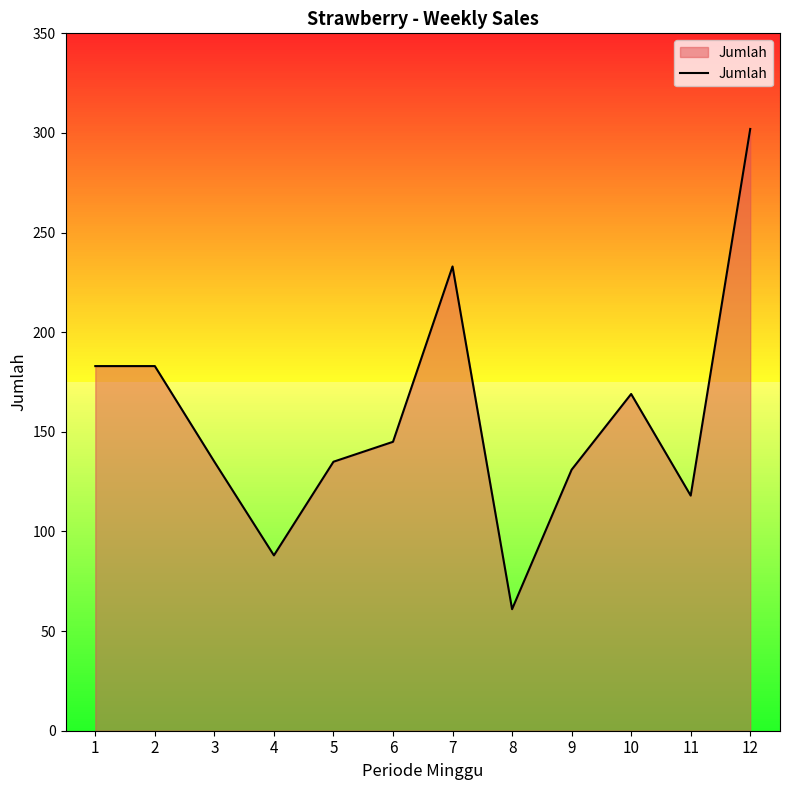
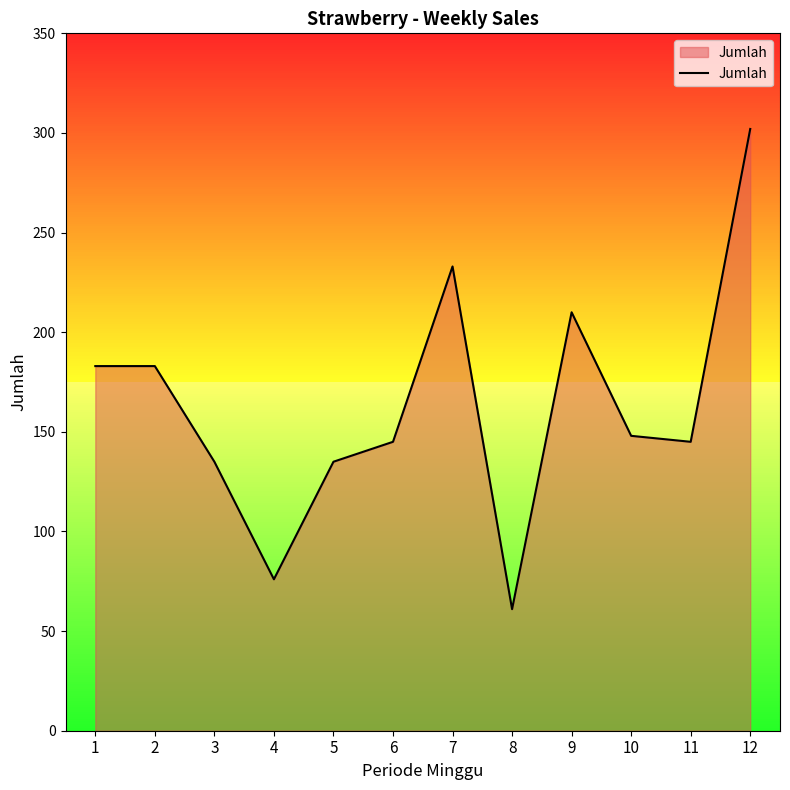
4: 88 -> 76
9: 131 -> 210
10: 169 -> 148
11: 118 -> 145
